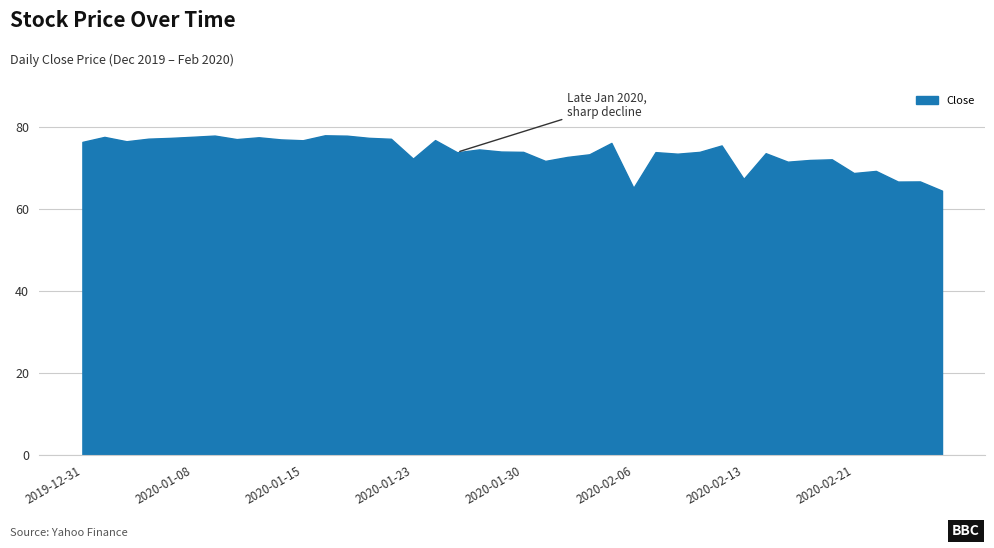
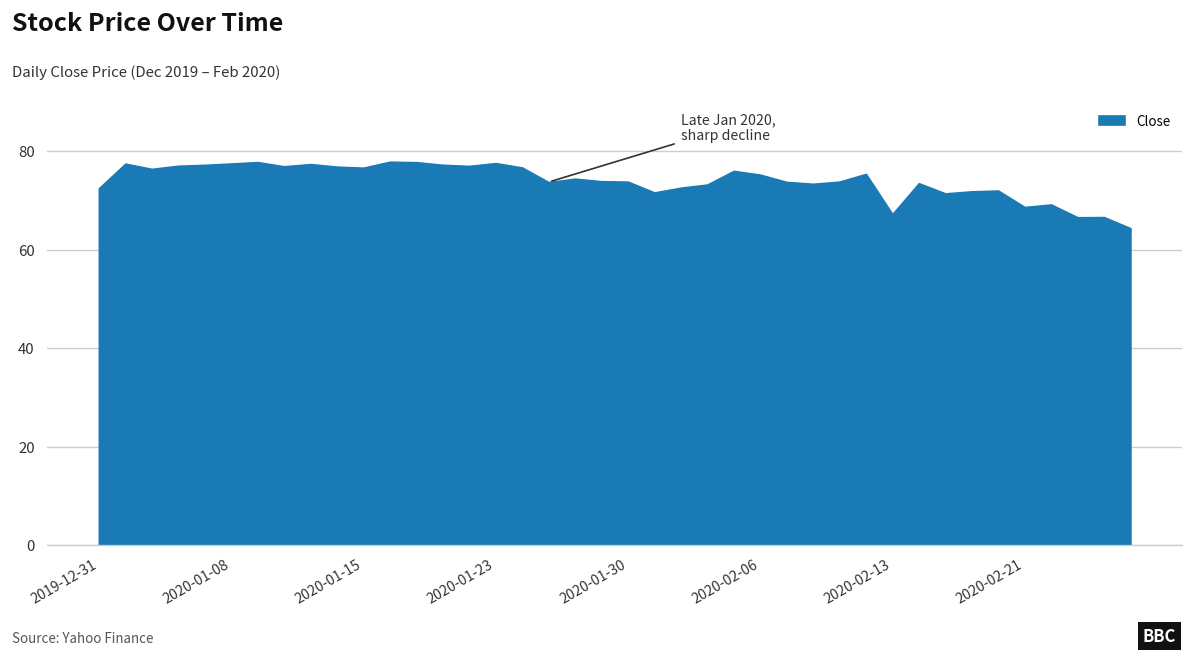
2019-12-31: 76 -> 72
2020-01-23: 72 -> 78
2020-02-06: 65 -> 75
